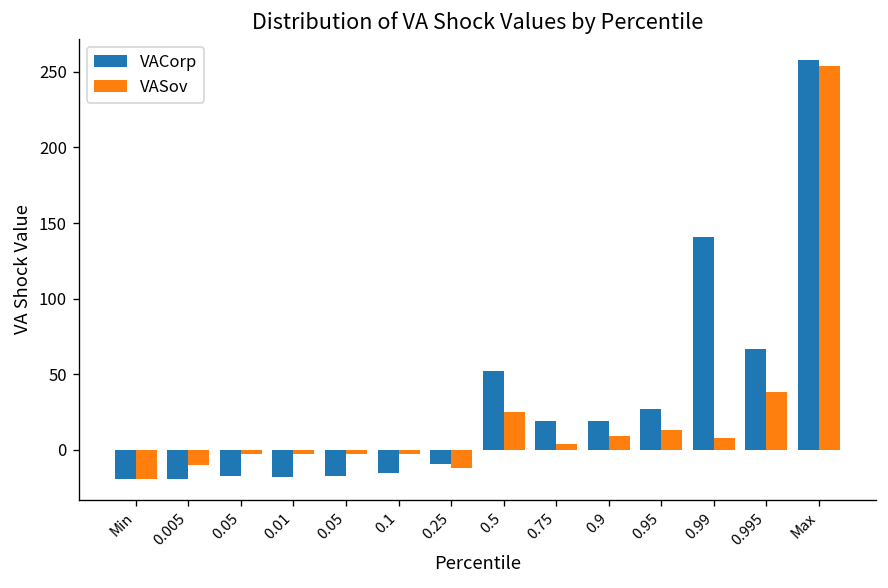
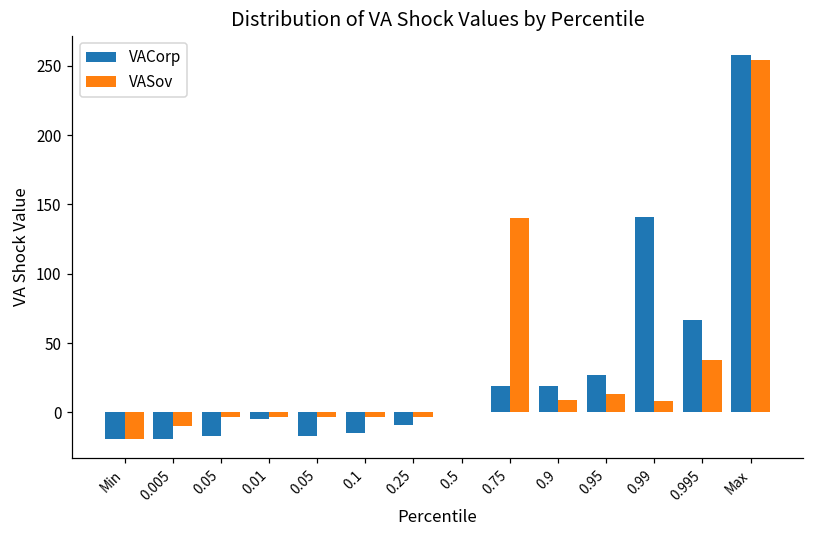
VACorp, 0.01: -18 -> -5
VASov, 0.25: -12 -> -3
VACorp, 0.5: 52 -> 0
VASov, 0.5: 25 -> 0
VASov, 0.75: 4 -> 140
